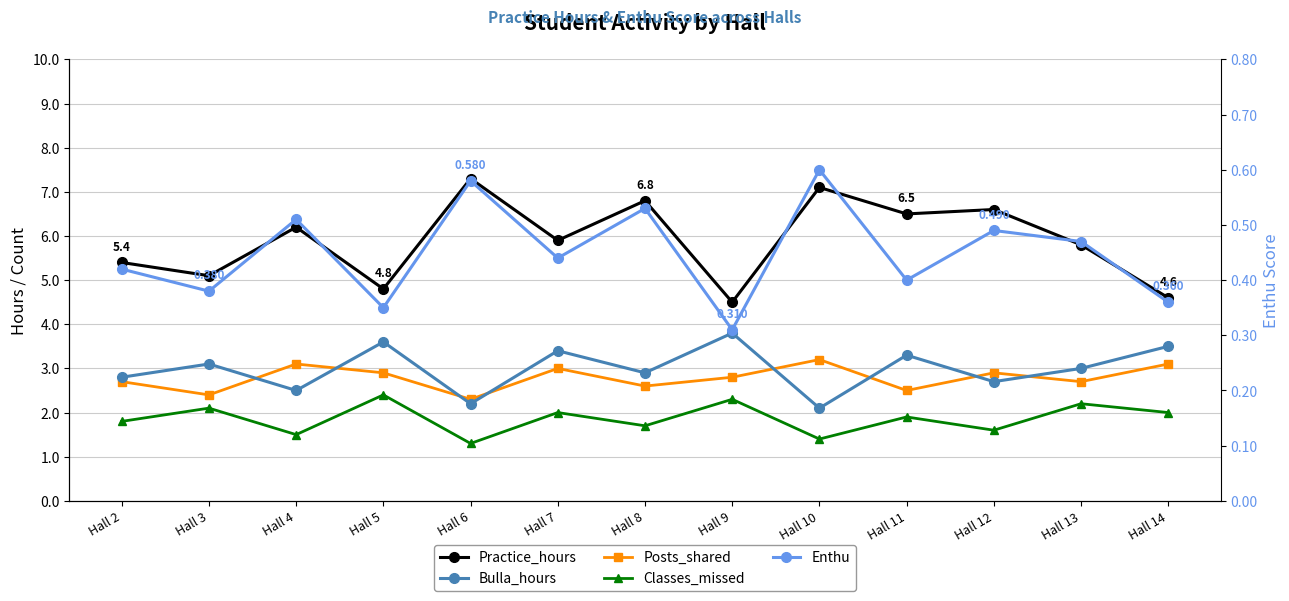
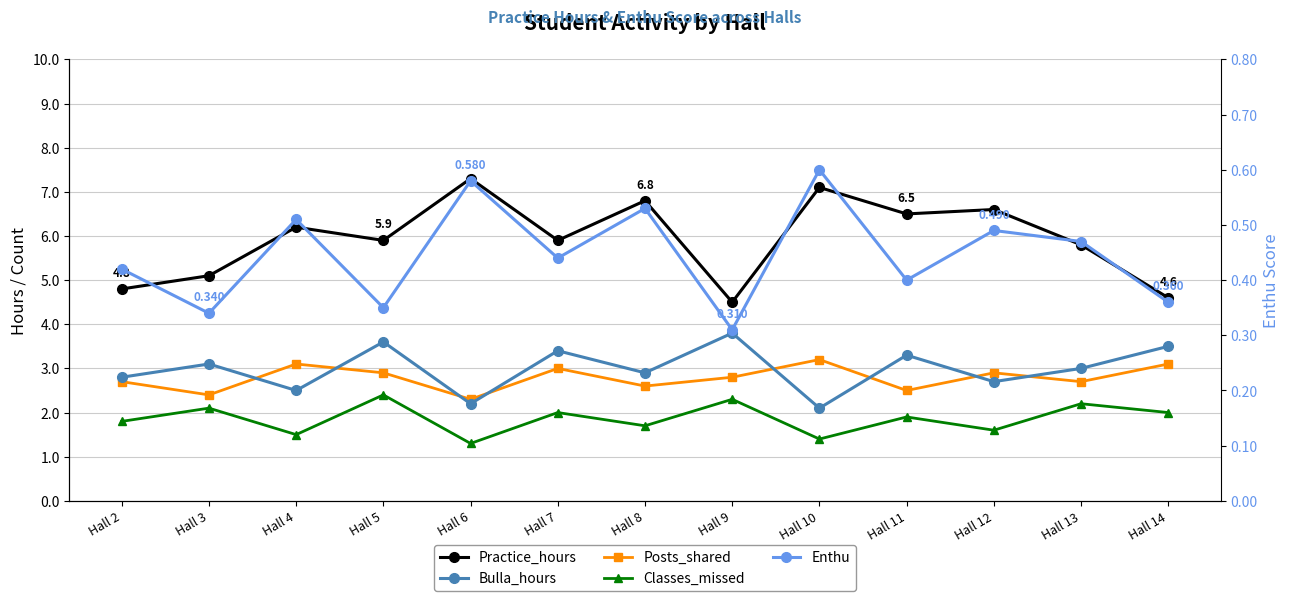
Practice_hours, Hall 2: 5.4 -> 4.8
Practice_hours, Hall 5: 4.8 -> 5.9
Enthu, Hall 3: 0.380 -> 0.340
